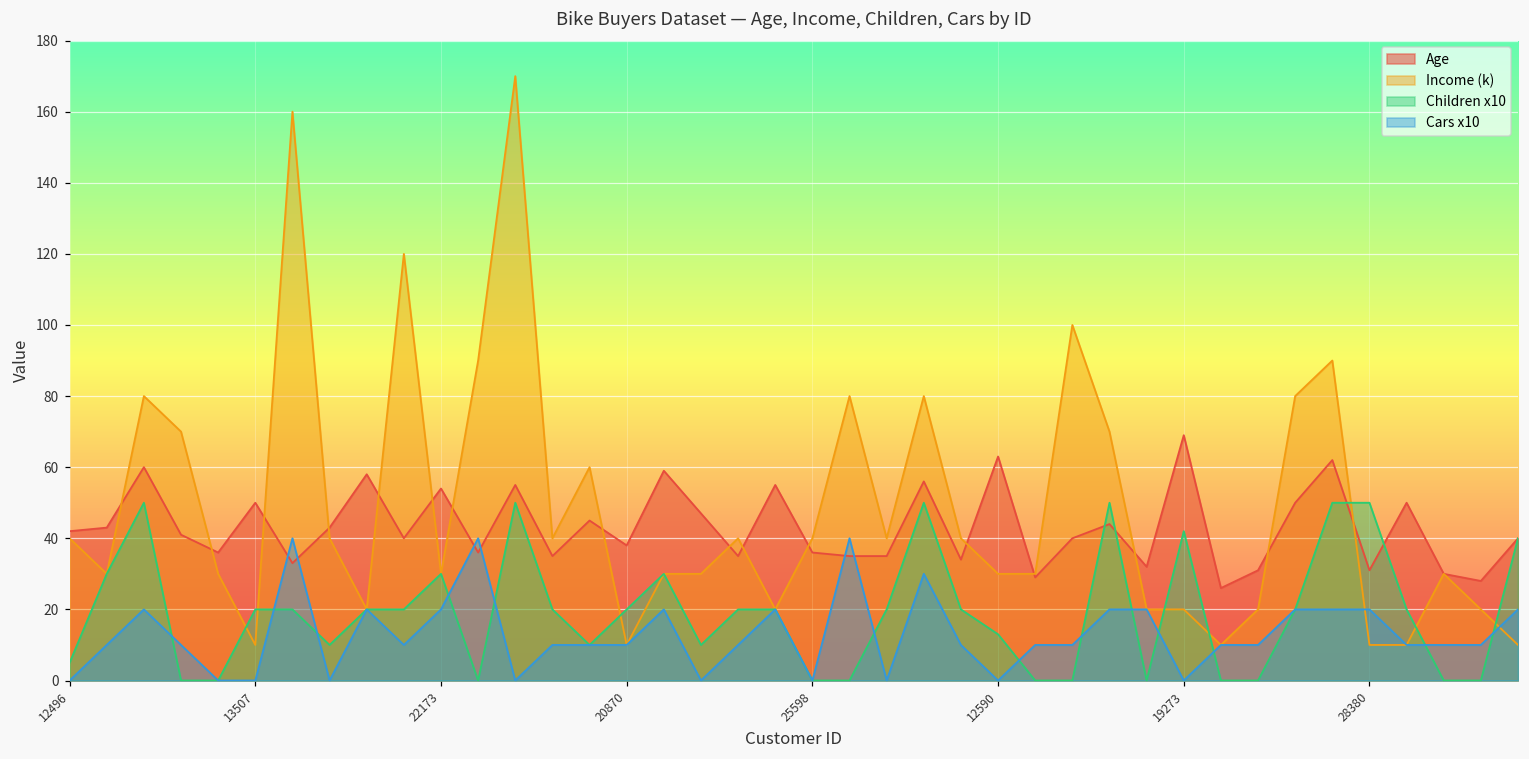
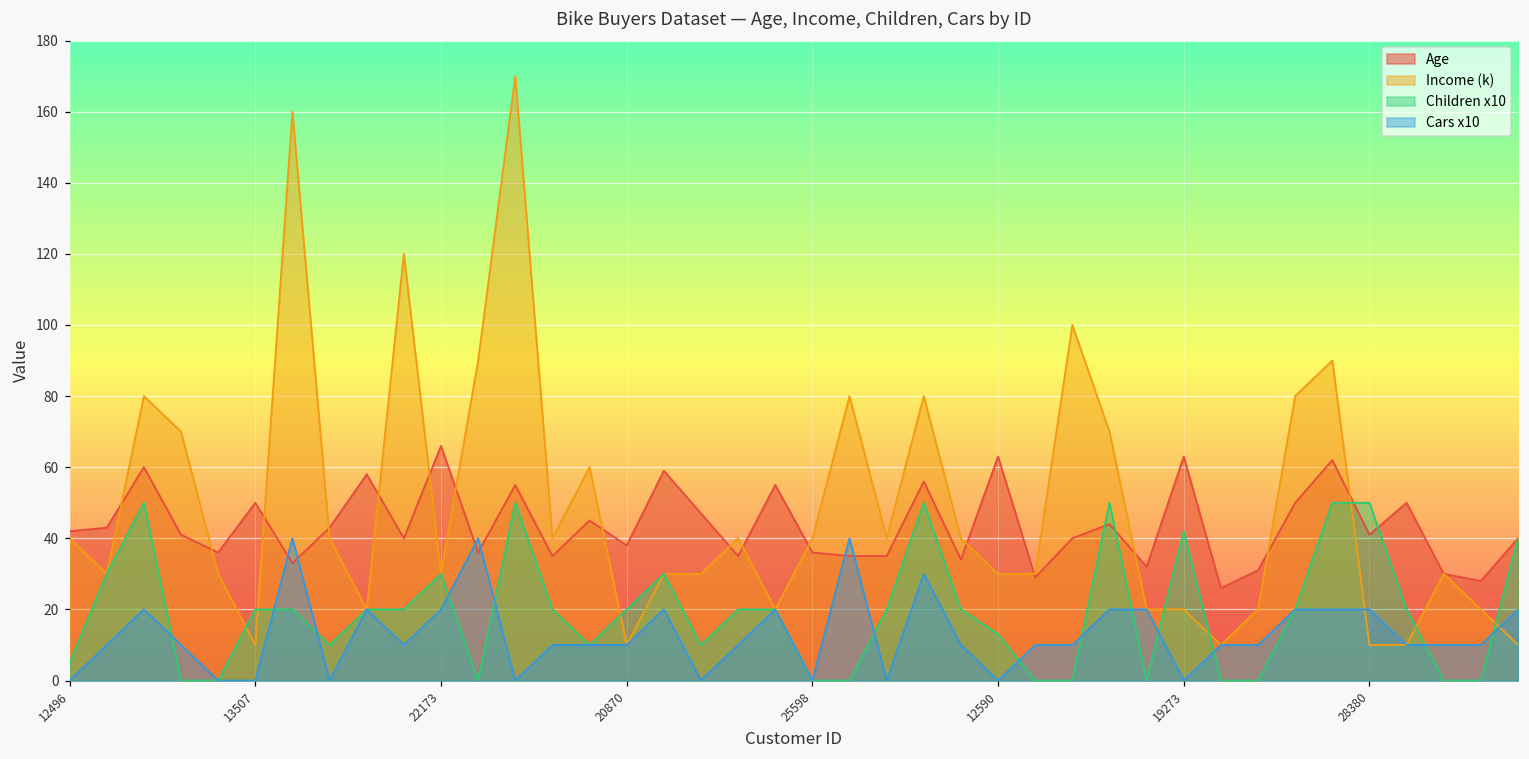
Age, 22173: 54 -> 66
Age, 19273: 69 -> 63
Age, 28380: 31 -> 41
